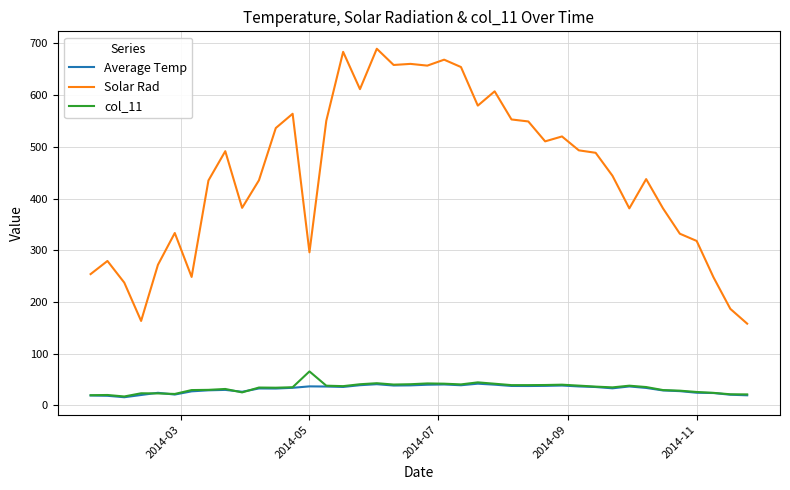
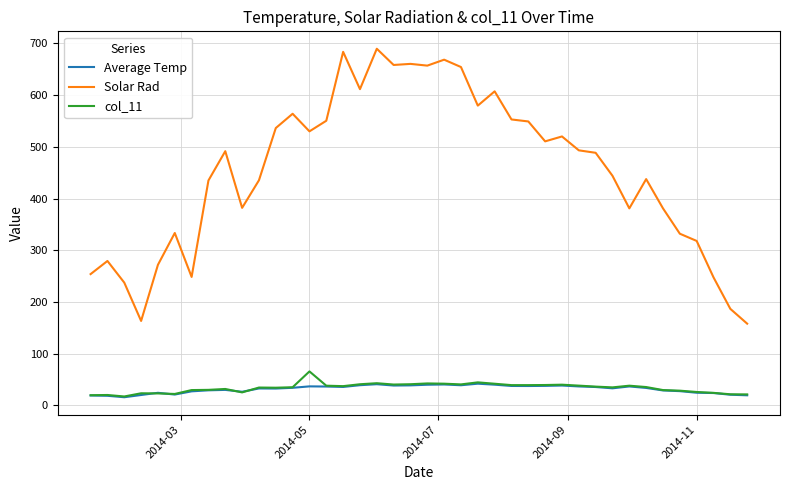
Solar Rad, 2014-05: 300 -> 530
